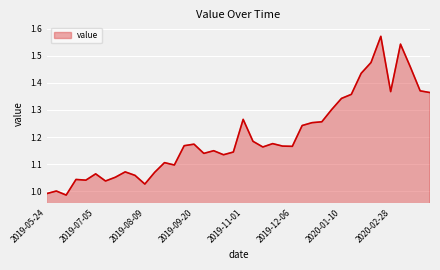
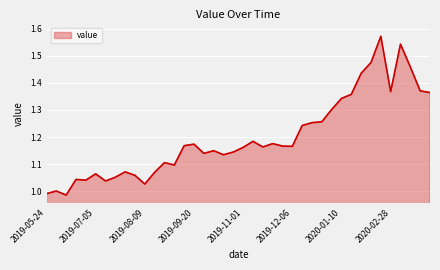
2019-11-01: 1.27 -> 1.16
